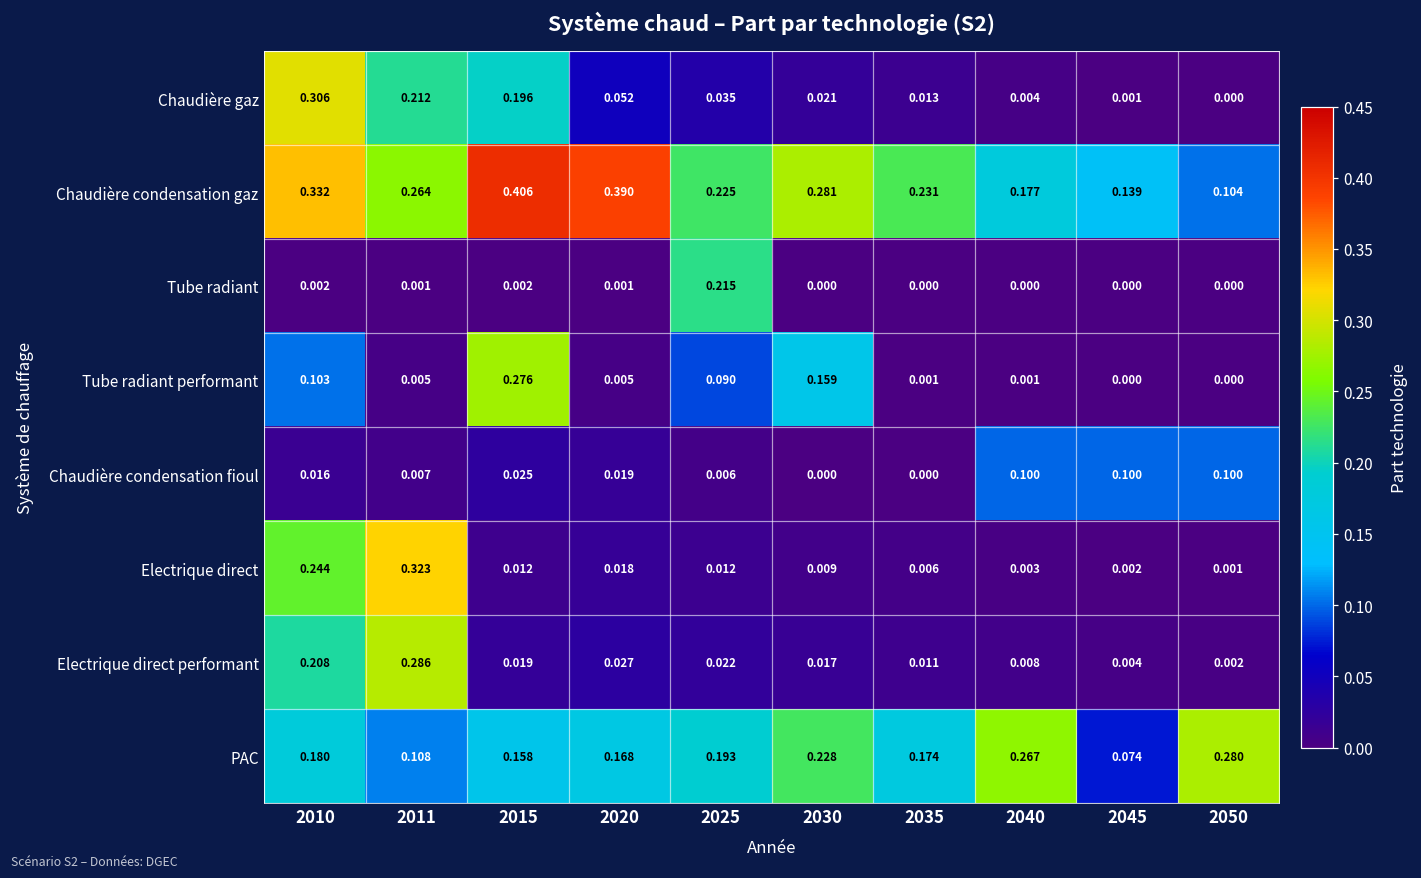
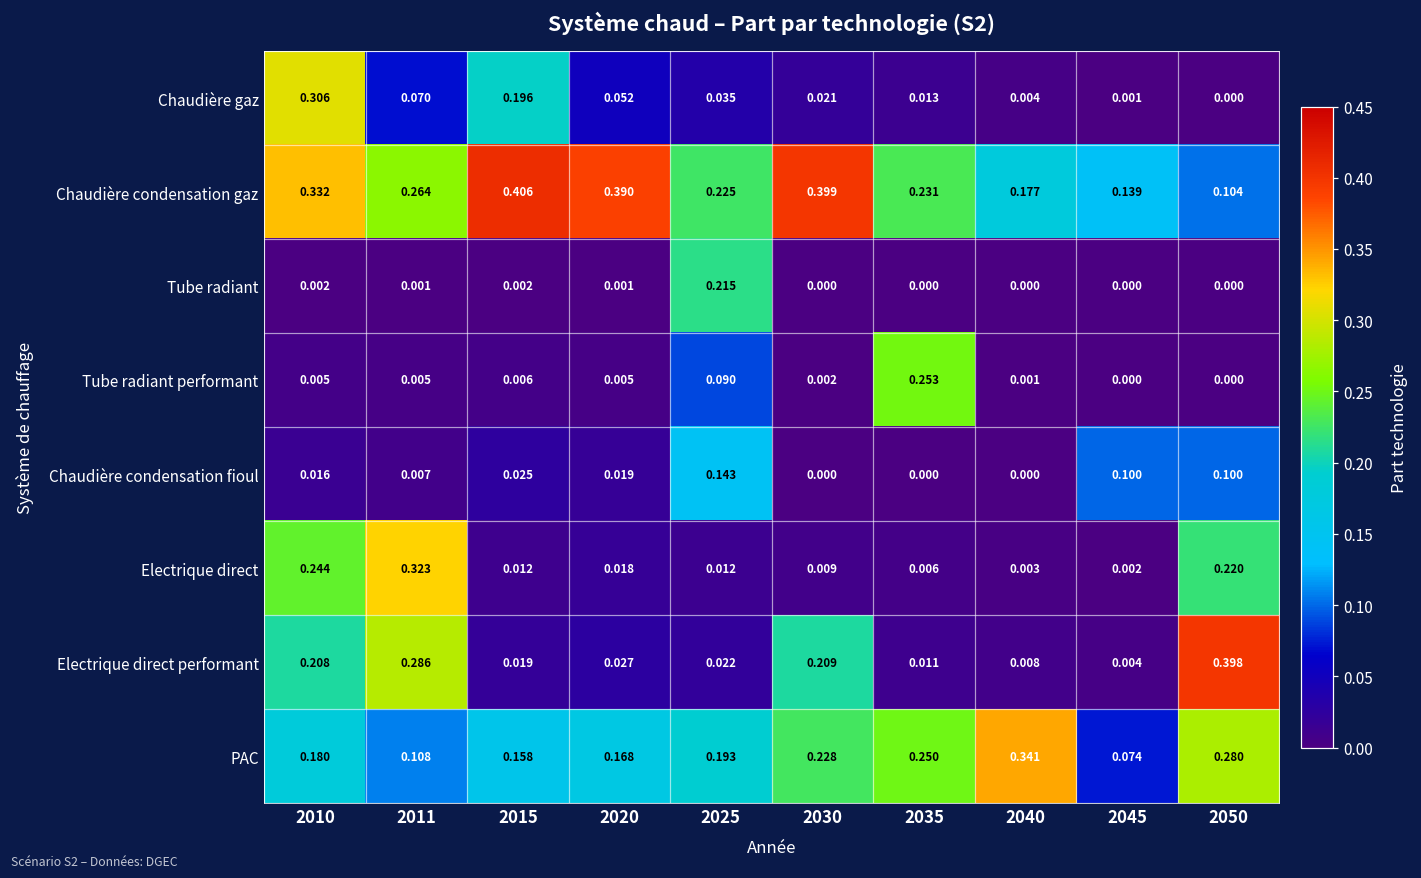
Chaudière gaz, 2011: 0.212 -> 0.070
Chaudière condensation gaz, 2030: 0.281 -> 0.399
Tube radiant performant, 2010: 0.103 -> 0.005
Tube radiant performant, 2015: 0.276 -> 0.006
Tube radiant performant, 2030: 0.159 -> 0.002
Tube radiant performant, 2035: 0.001 -> 0.253
Chaudière condensation fioul, 2025: 0.006 -> 0.143
Chaudière condensation fioul, 2040: 0.100 -> 0.000
Electrique direct, 2050: 0.001 -> 0.220
Electrique direct performant, 2030: 0.017 -> 0.209
Electrique direct performant, 2050: 0.002 -> 0.398
PAC, 2035: 0.174 -> 0.250
PAC, 2040: 0.267 -> 0.341
